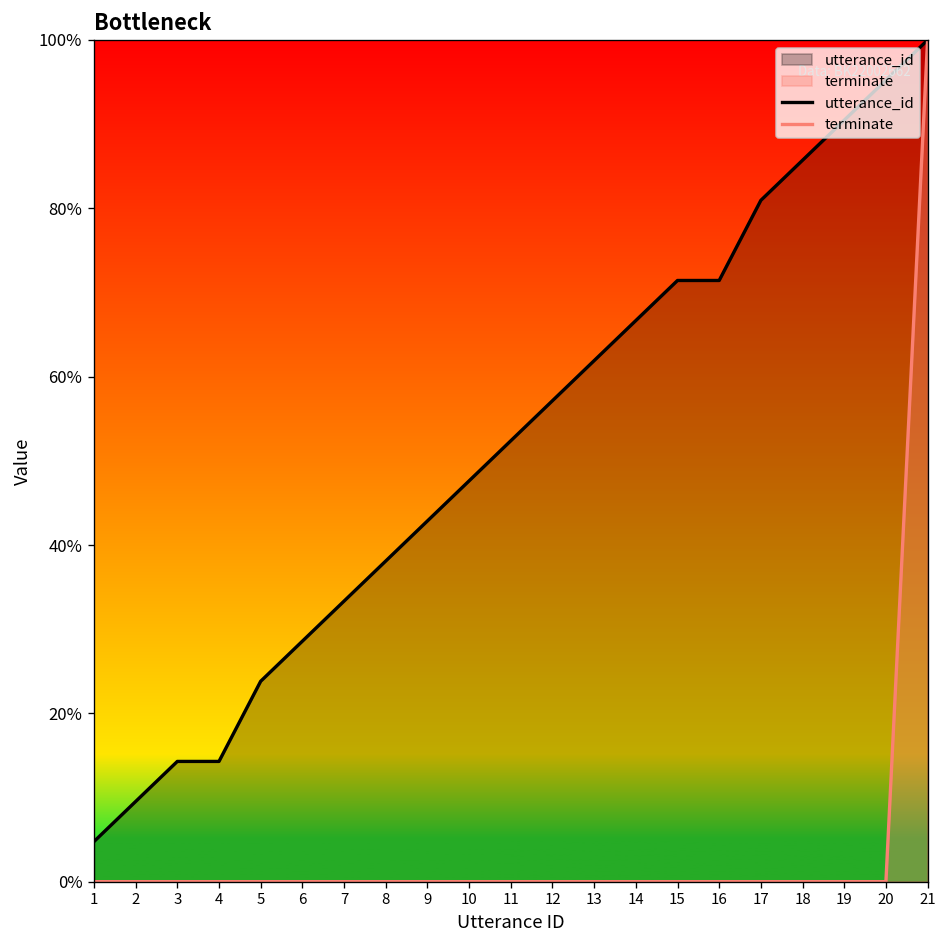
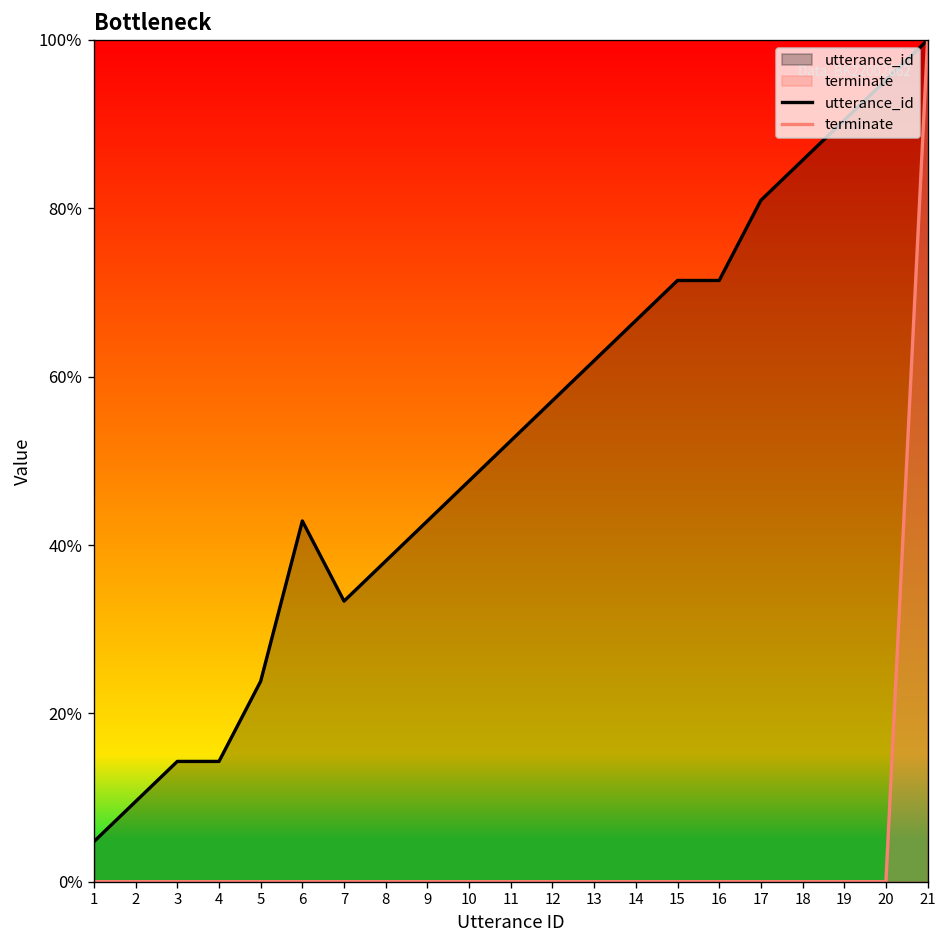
utterance_id, 6: 29% -> 43%
